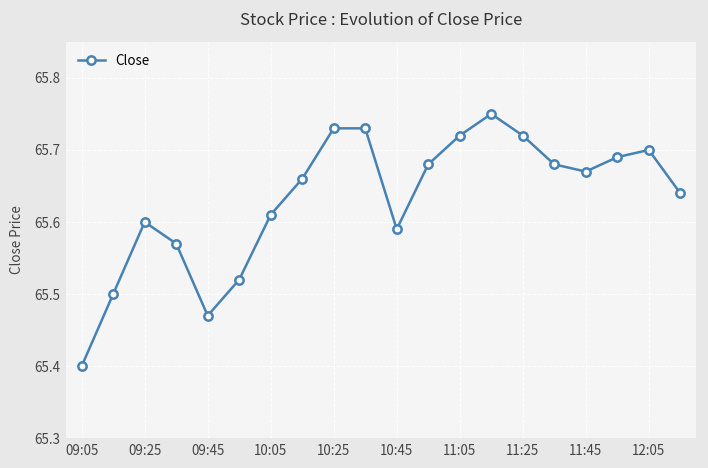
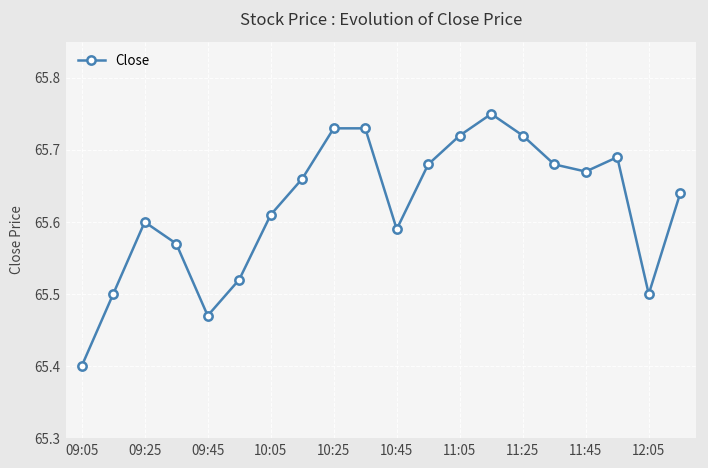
12:05: 65.7 -> 65.5
